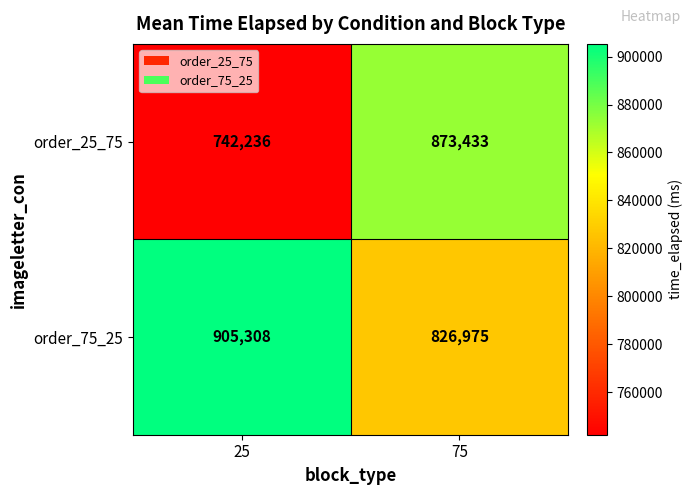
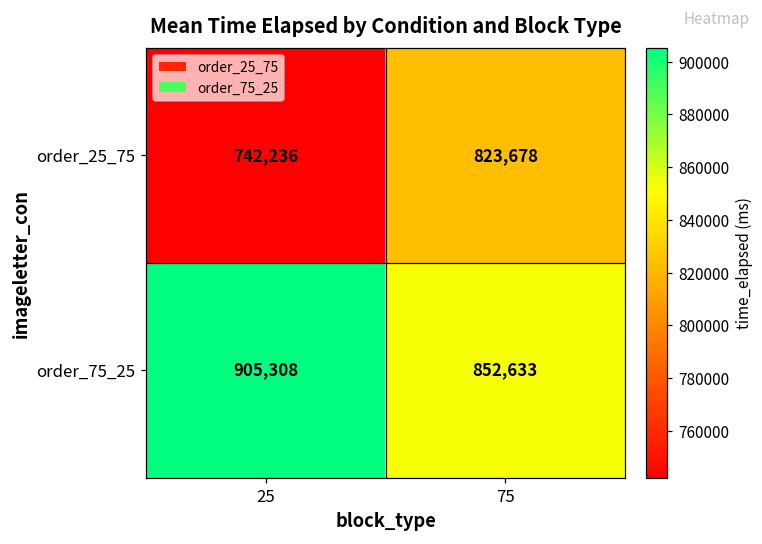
order_25_75, 75: 873,433 -> 823,678
order_75_25, 75: 826,975 -> 852,633
